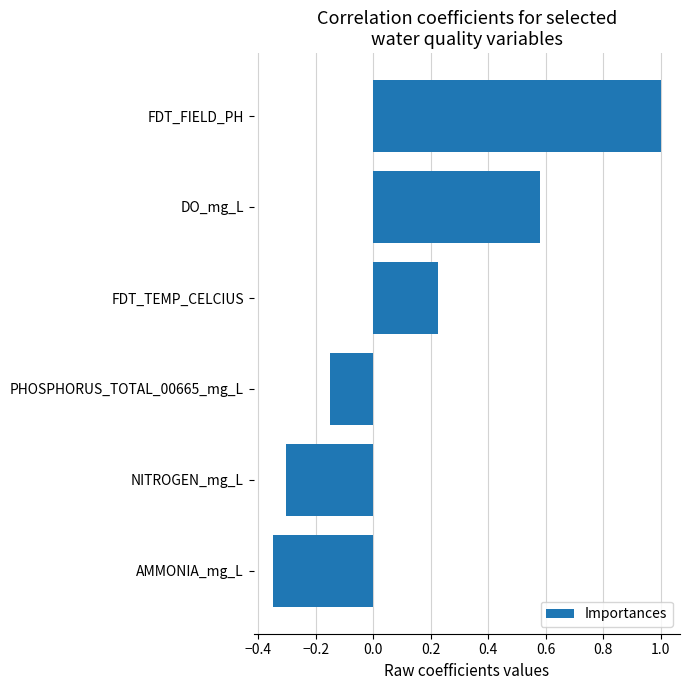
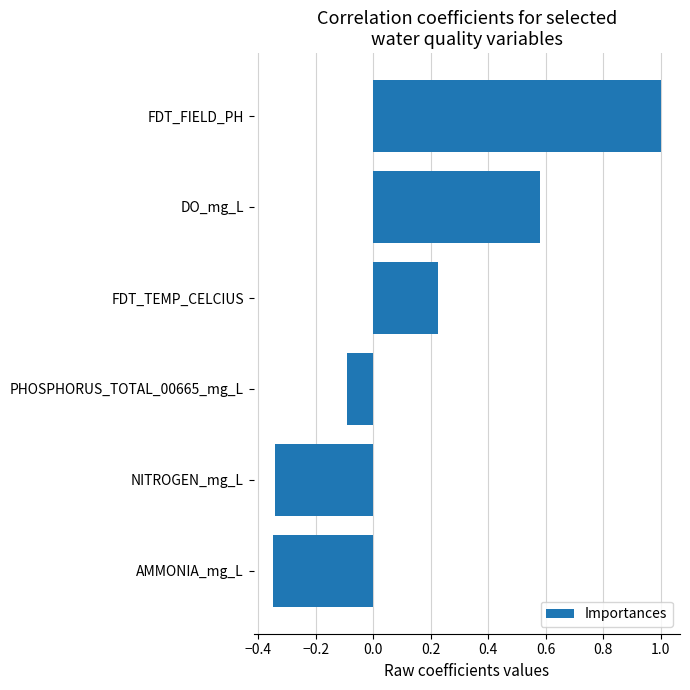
PHOSPHORUS_TOTAL_00665_mg_L: -0.15 -> -0.09
NITROGEN_mg_L: -0.30 -> -0.34
